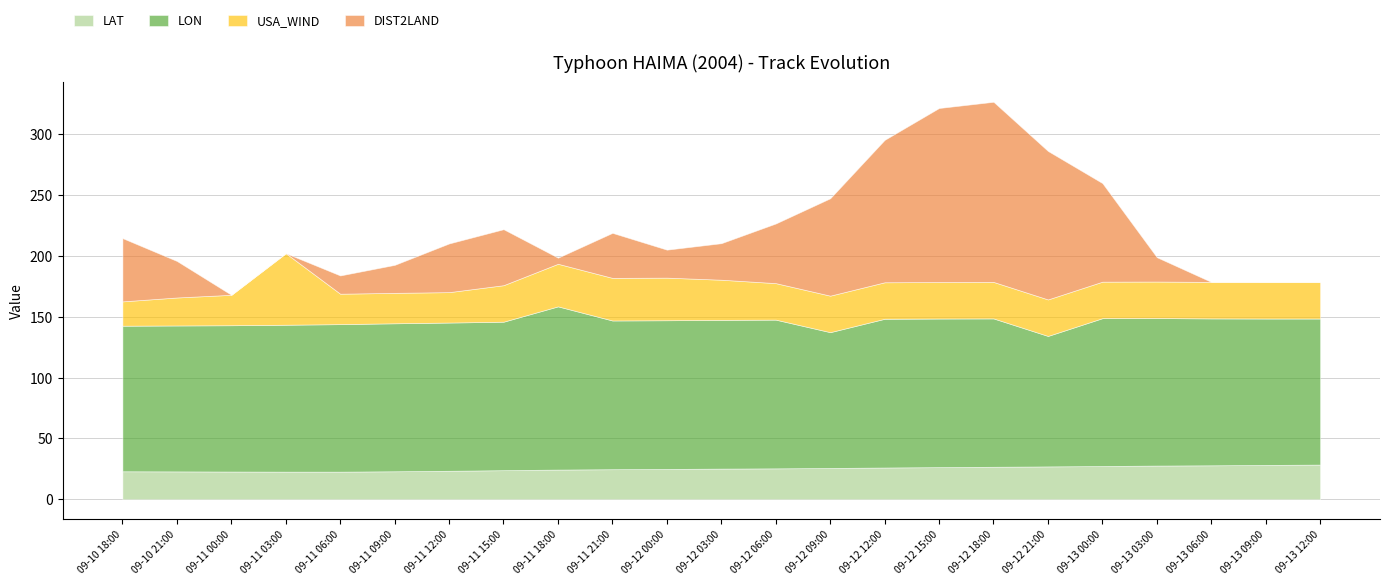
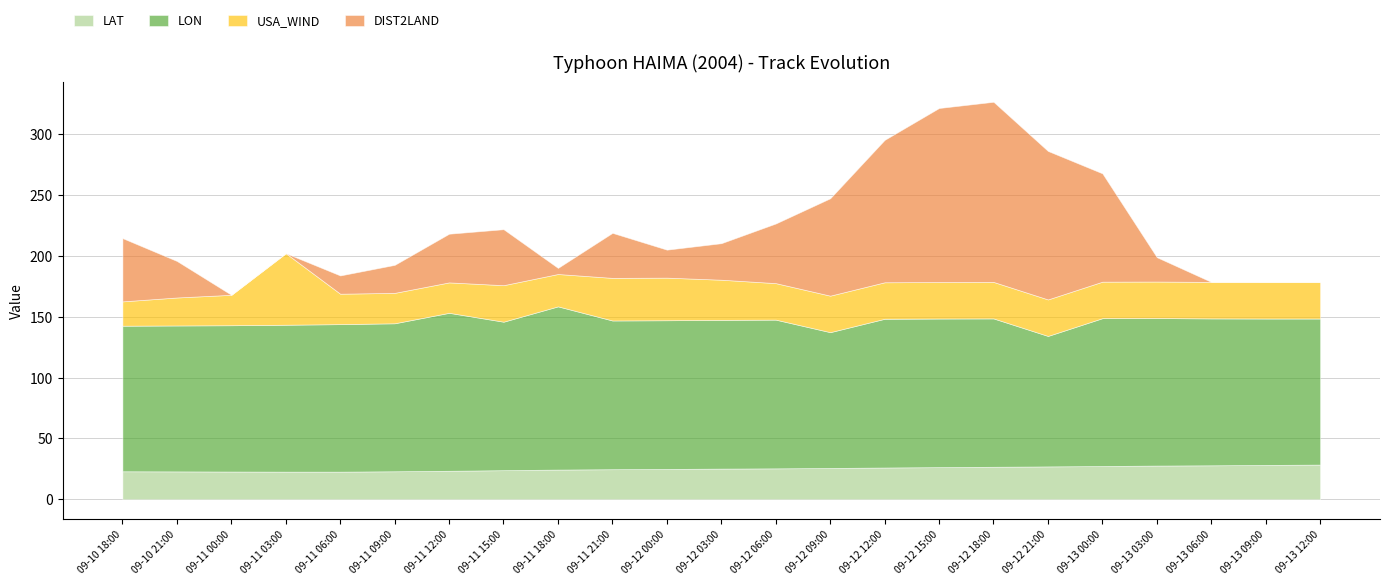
LON, 09-11 12:00: 122 -> 130
USA_WIND, 09-11 18:00: 35 -> 27
DIST2LAND, 09-13 00:00: 81 -> 89
